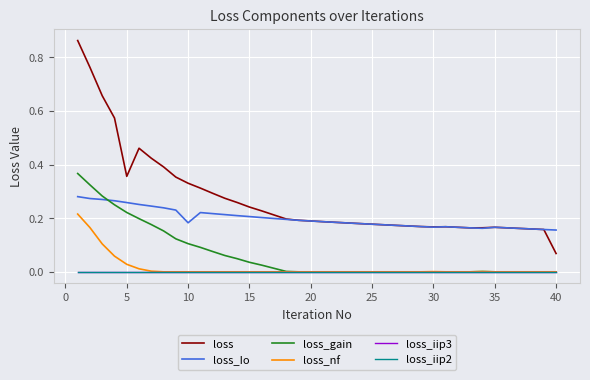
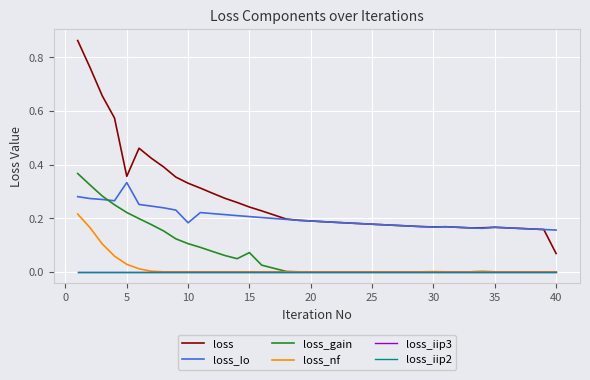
loss_Io, 5: 0.26 -> 0.33
loss_gain, 15: 0.04 -> 0.07
